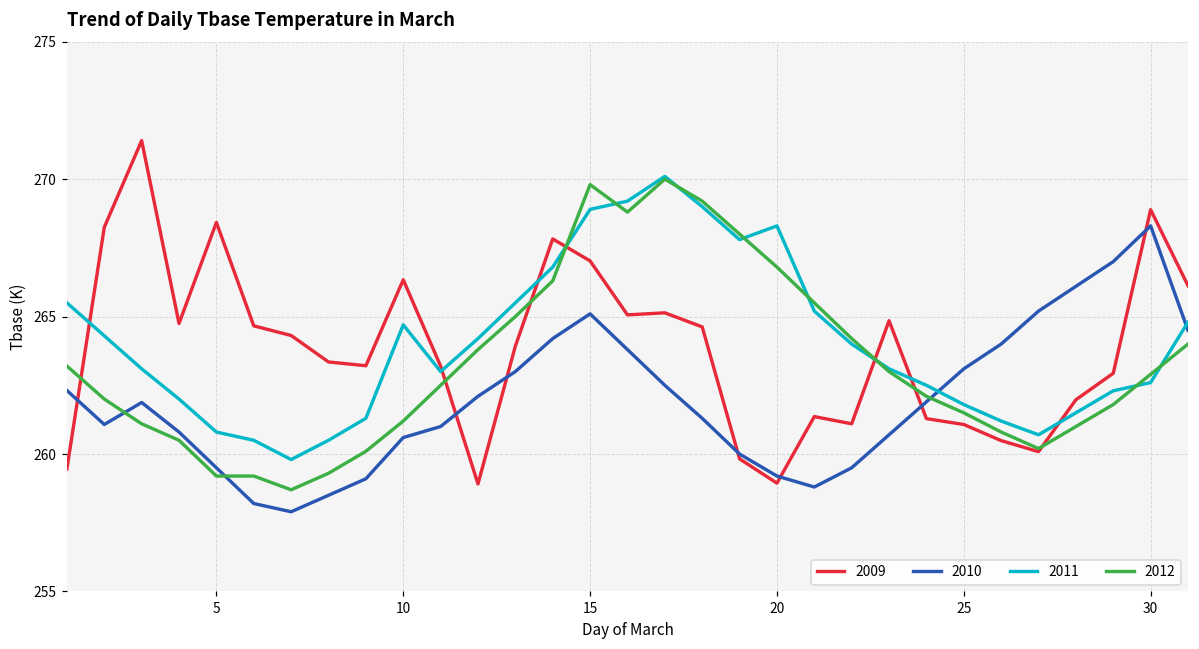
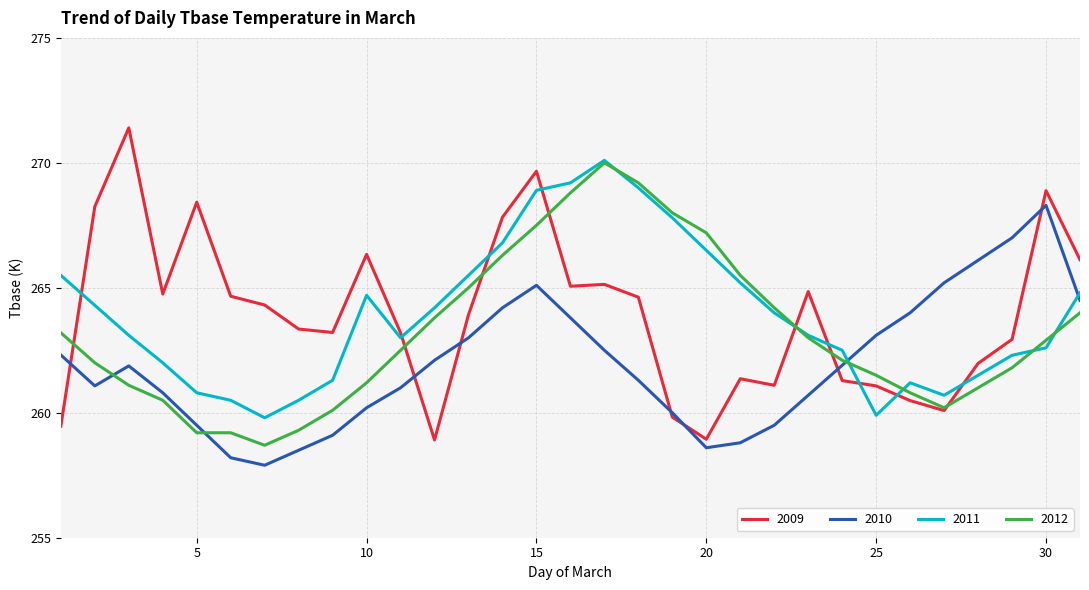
2010, 10: 260.6 -> 260.2
2009, 15: 267.0 -> 269.7
2012, 15: 269.8 -> 267.5
2010, 20: 259.2 -> 258.6
2011, 20: 268.3 -> 266.5
2012, 20: 266.8 -> 267.2
2011, 25: 261.8 -> 259.9
